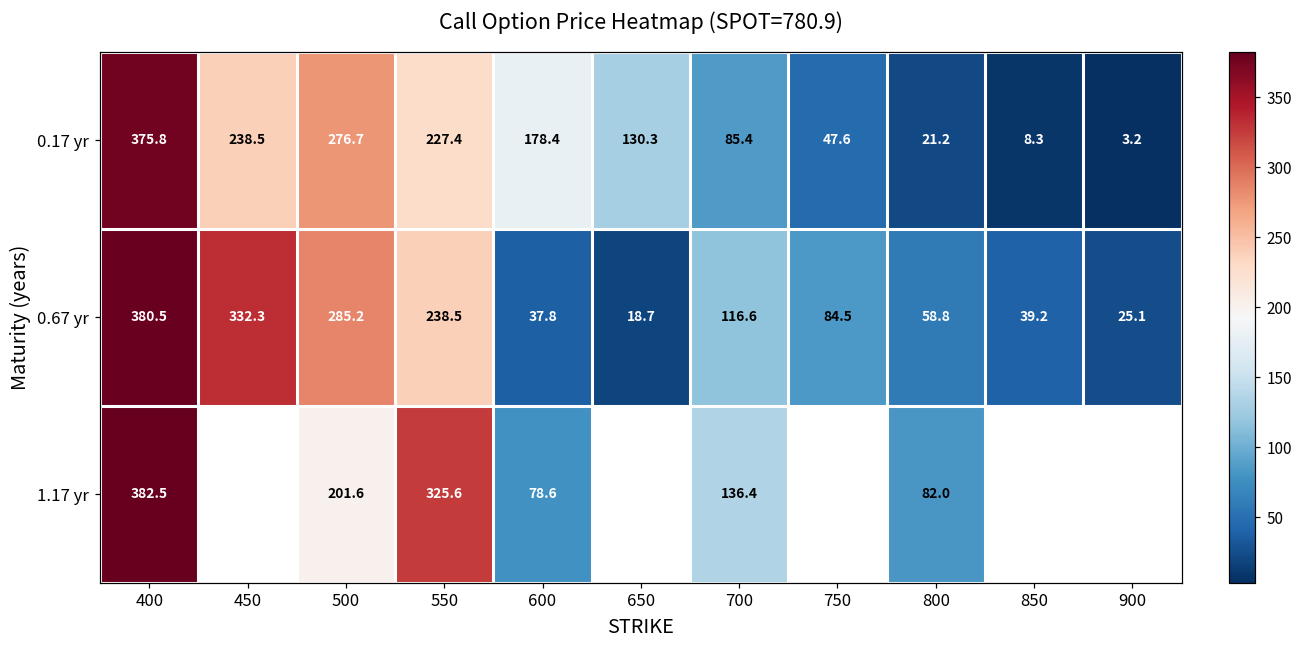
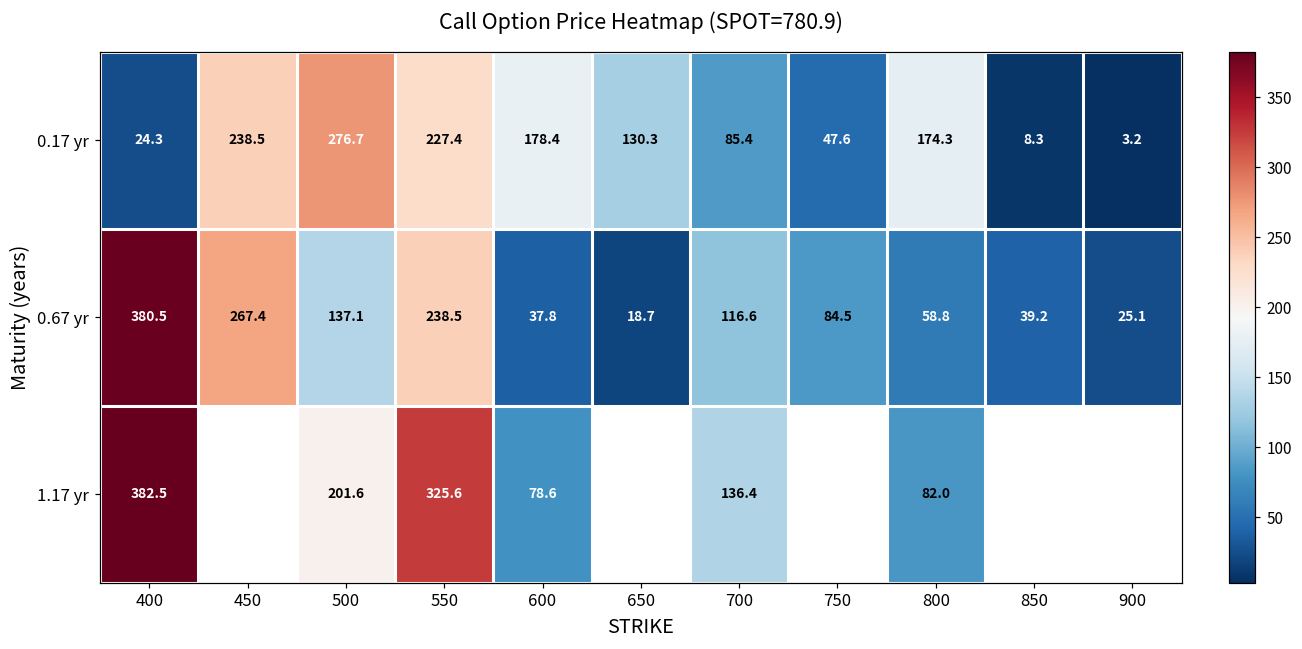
0.17 yr, 400: 375.8 -> 24.3
0.17 yr, 800: 21.2 -> 174.3
0.67 yr, 450: 332.3 -> 267.4
0.67 yr, 500: 285.2 -> 137.1
